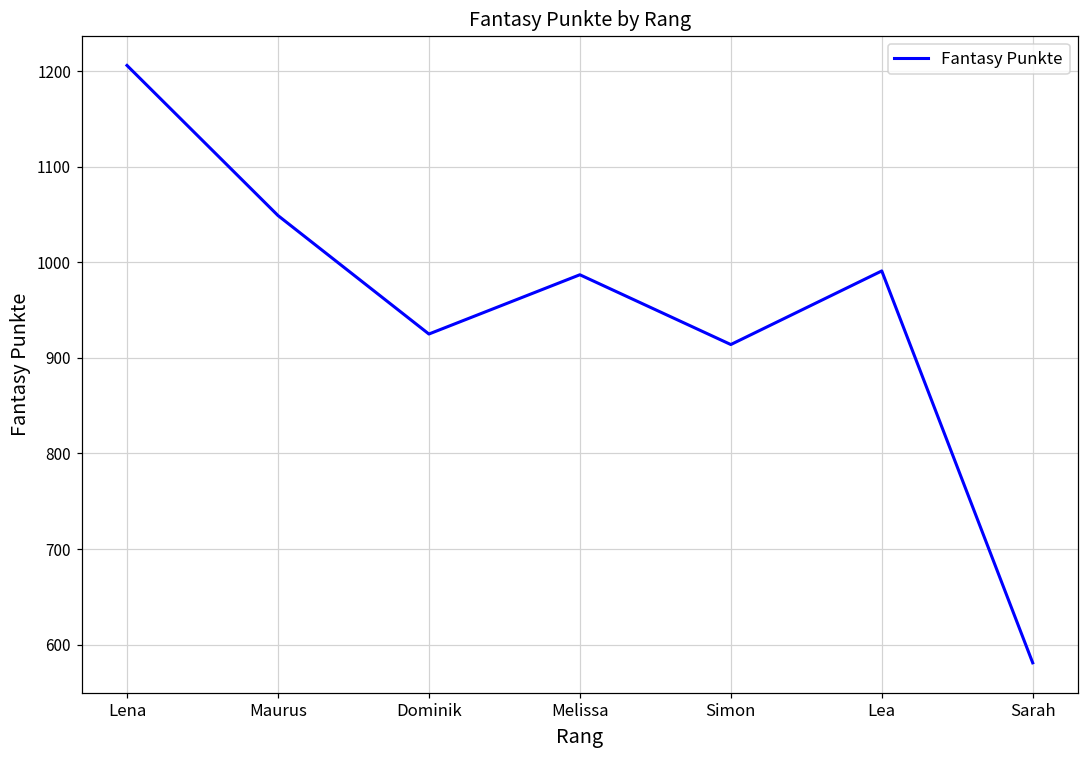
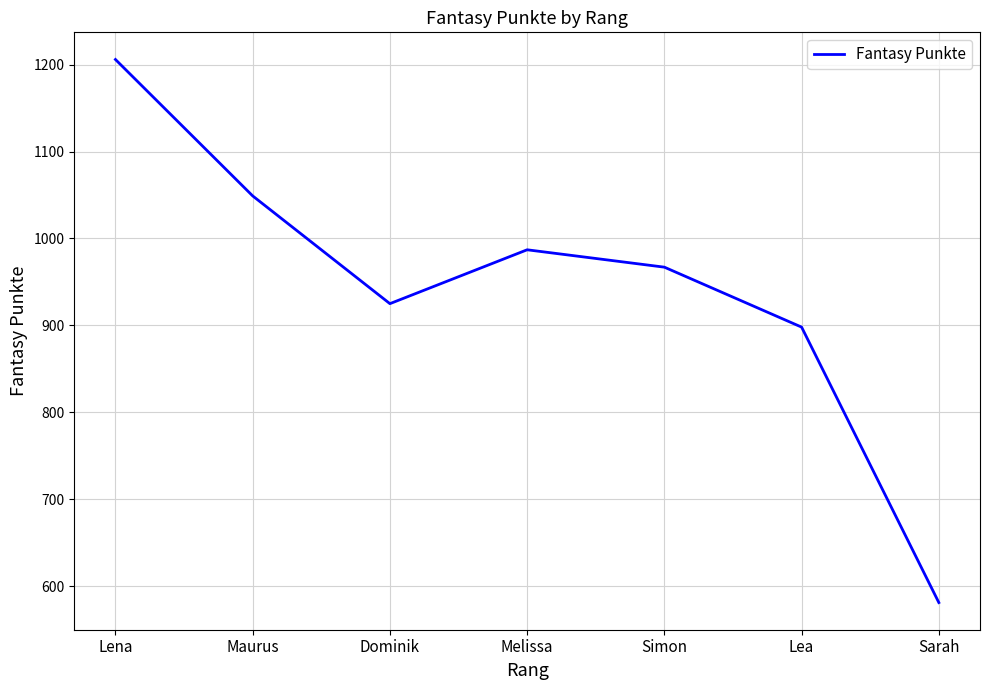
Simon: 910 -> 970
Lea: 990 -> 900
